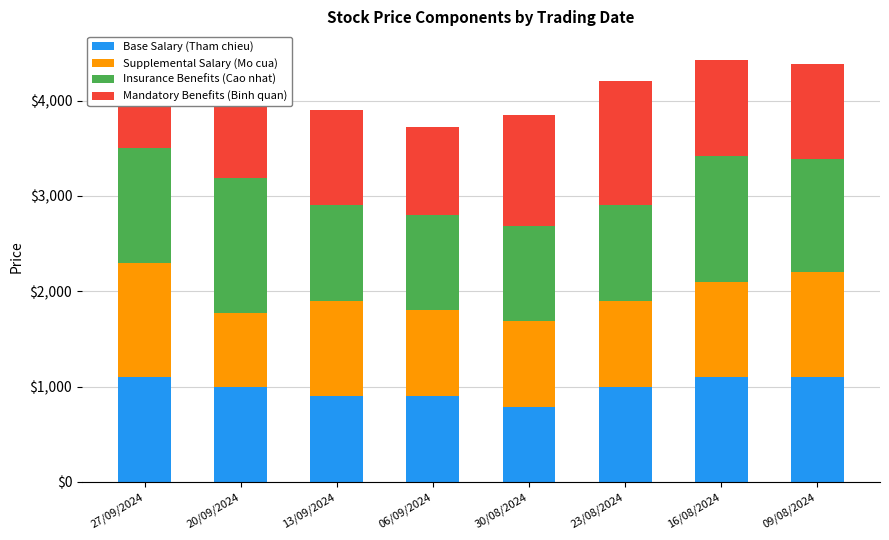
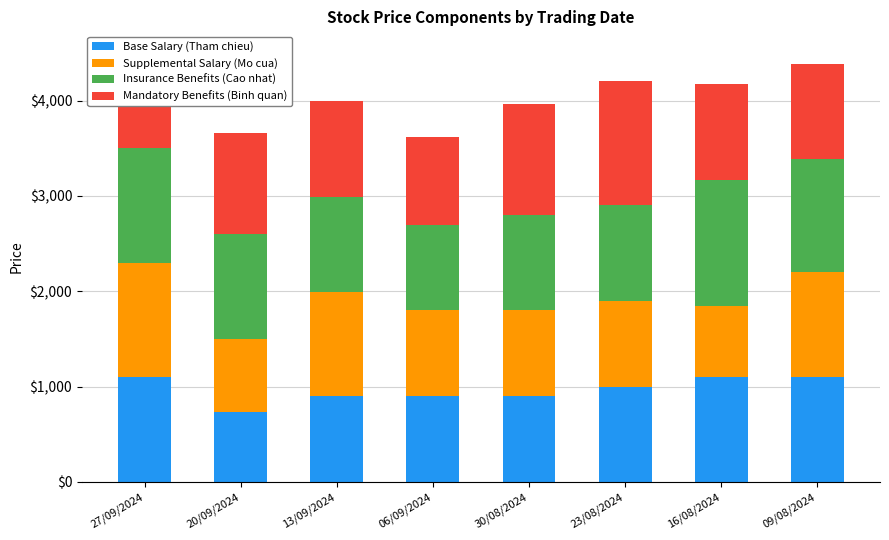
Base Salary (Tham chieu), 20/09/2024: $1,000 -> $700
Insurance Benefits (Cao nhat), 20/09/2024: $1,400 -> $1,100
Supplemental Salary (Mo cua), 13/09/2024: $1,000 -> $1,100
Insurance Benefits (Cao nhat), 06/09/2024: $1,000 -> $900
Base Salary (Tham chieu), 30/08/2024: $800 -> $900
Supplemental Salary (Mo cua), 16/08/2024: $1,000 -> $700
